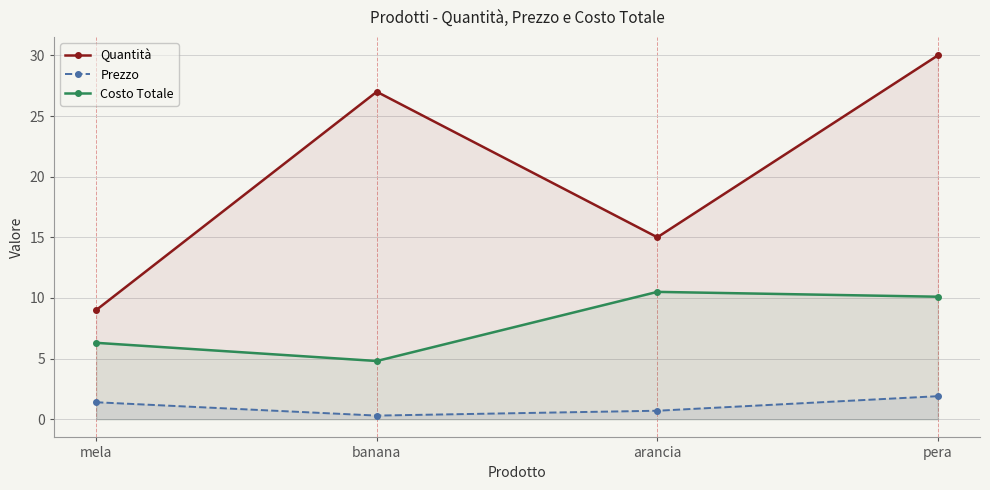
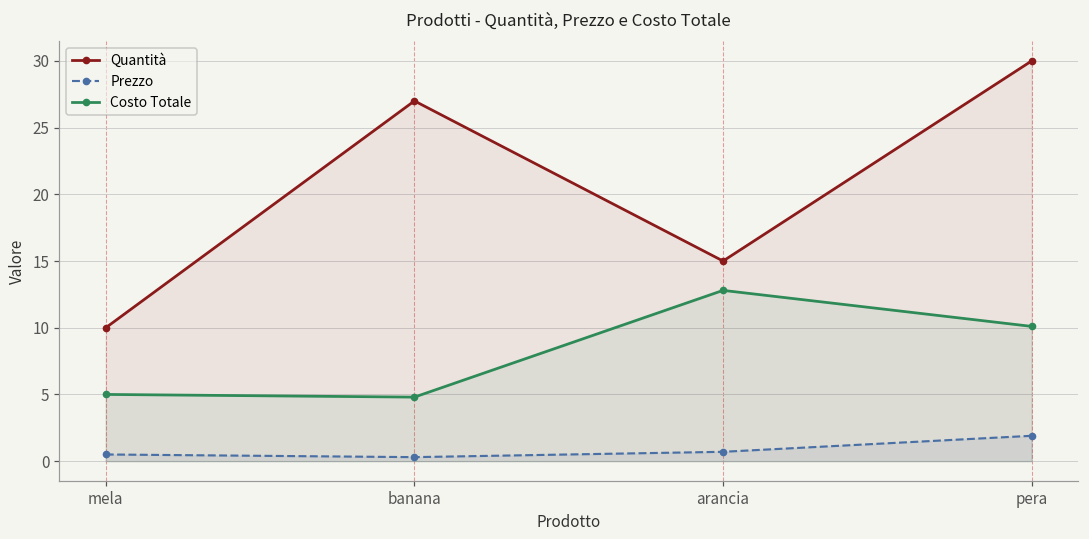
Quantità, mela: 9 -> 10
Prezzo, mela: 1.4 -> 0.5
Costo Totale, mela: 6.3 -> 5.0
Costo Totale, arancia: 10.5 -> 12.8
